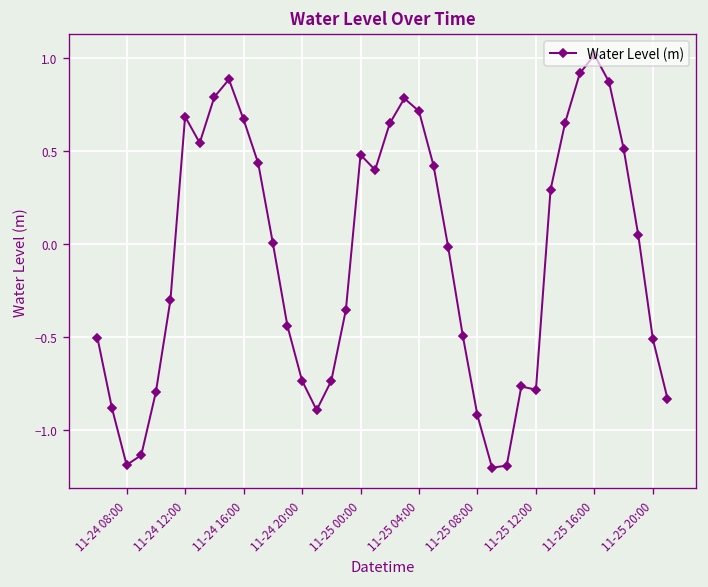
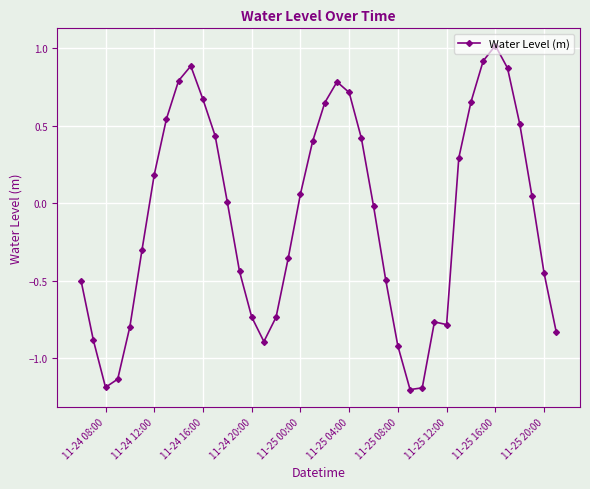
11-24 12:00: 0.69 -> 0.18
11-25 00:00: 0.48 -> 0.06
11-25 20:00: -0.51 -> -0.45
